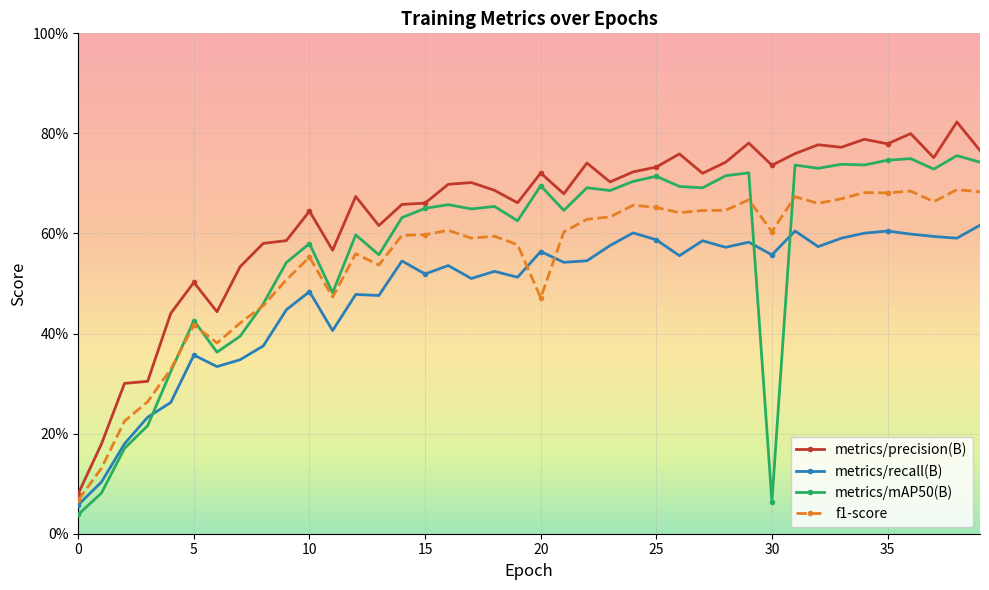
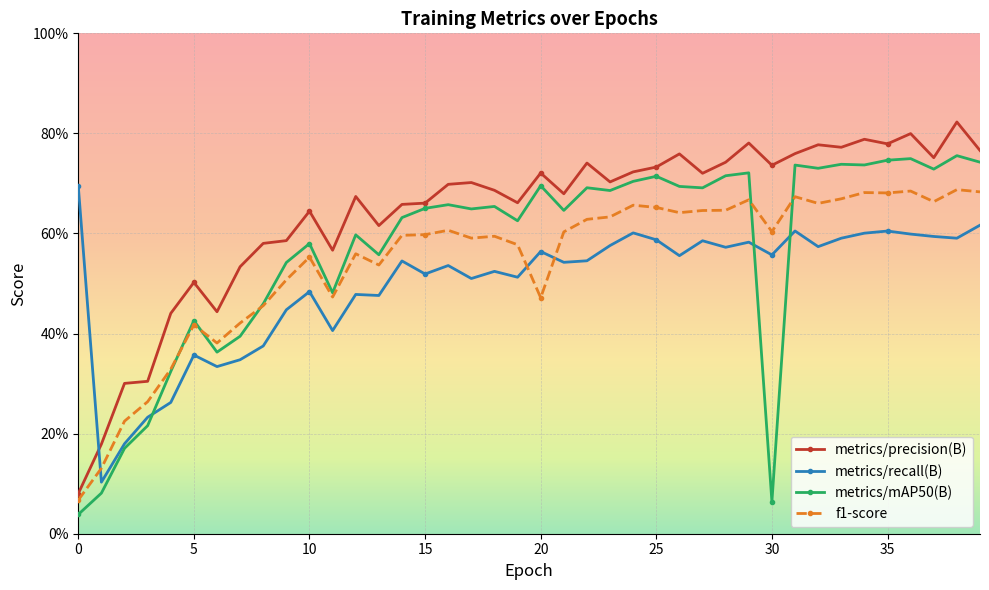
metrics/recall(B), 0: 6% -> 69%
